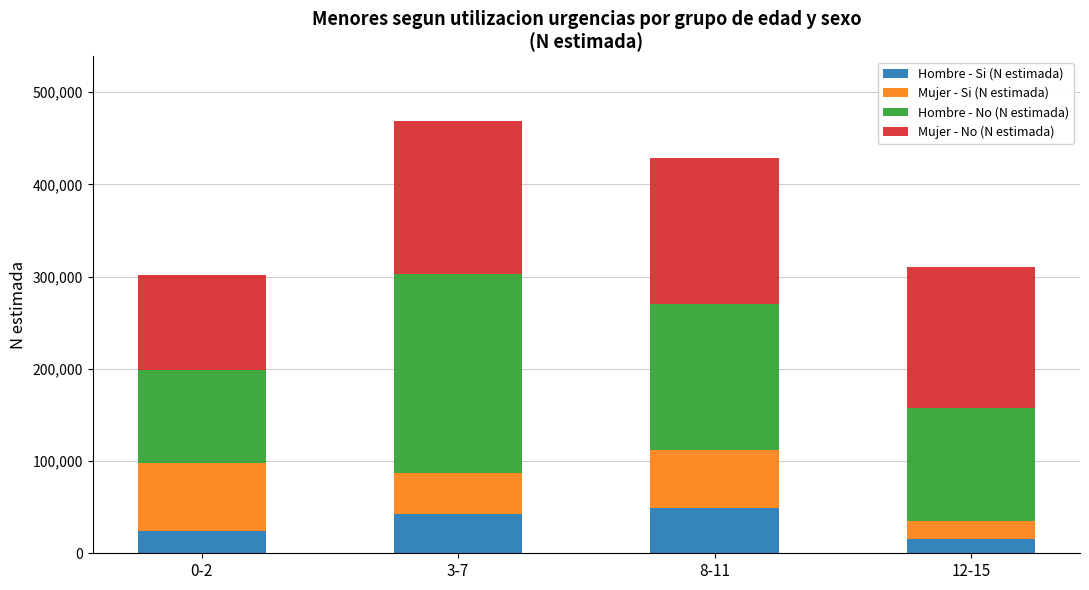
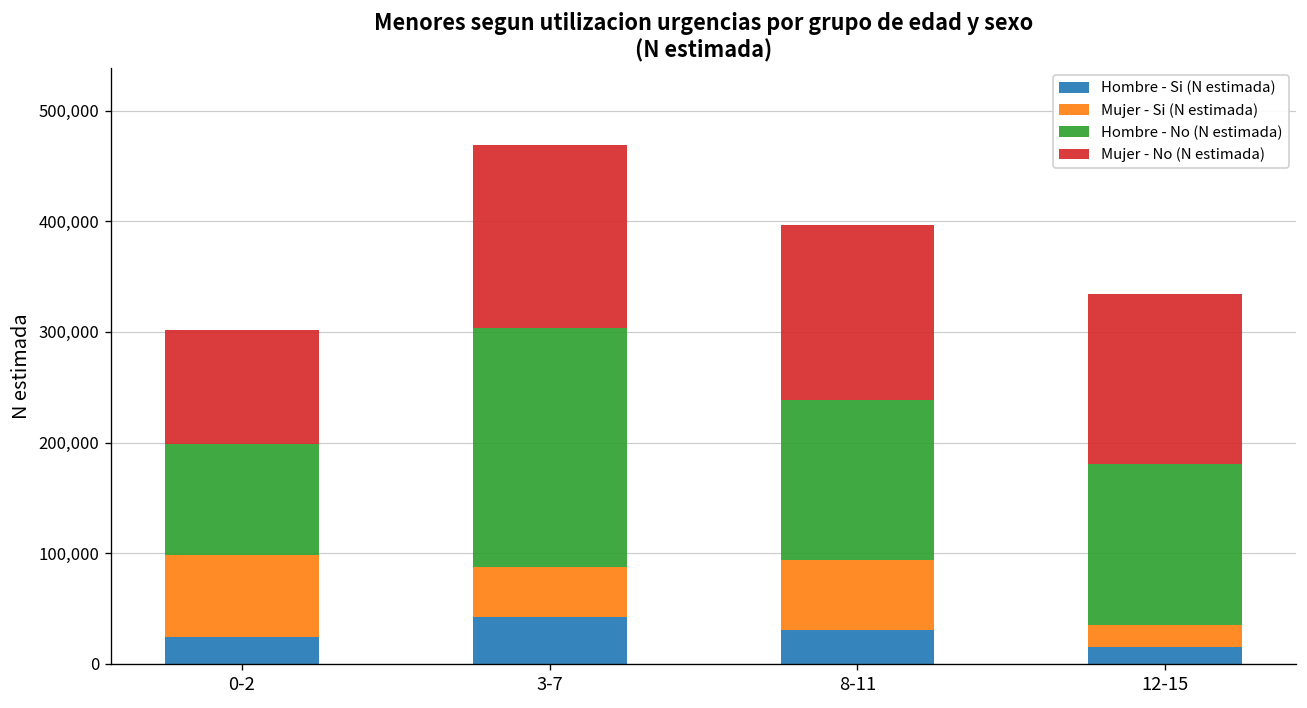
Hombre - Si (N estimada), 8-11: 50,000 -> 30,000
Hombre - No (N estimada), 8-11: 160,000 -> 140,000
Hombre - No (N estimada), 12-15: 120,000 -> 150,000
